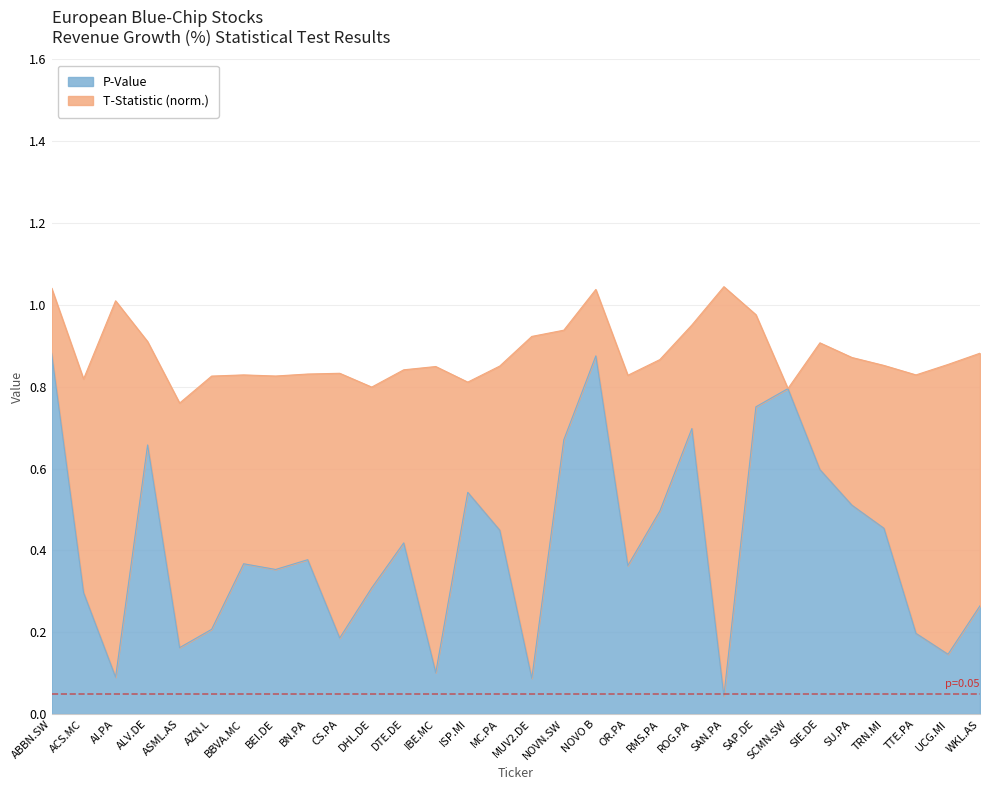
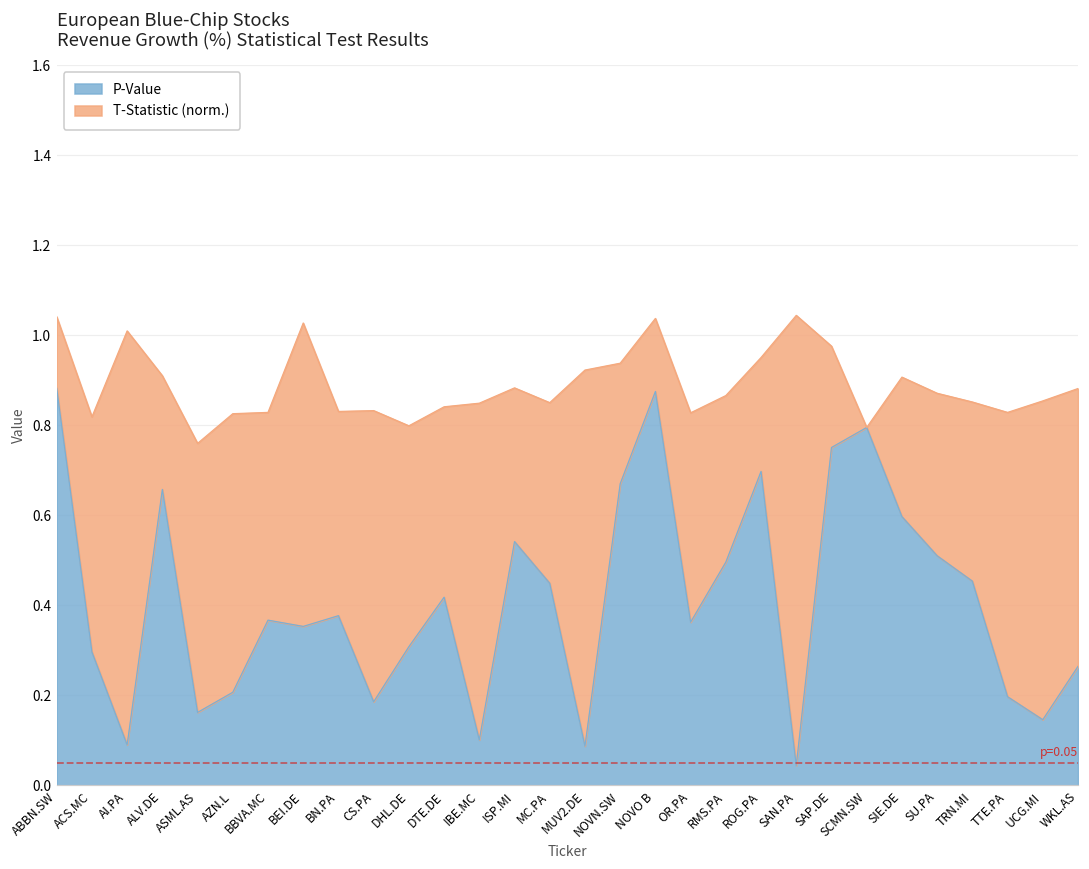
T-Statistic (norm.), BEI.DE: 0.47 -> 0.67
T-Statistic (norm.), ISP.MI: 0.27 -> 0.34
